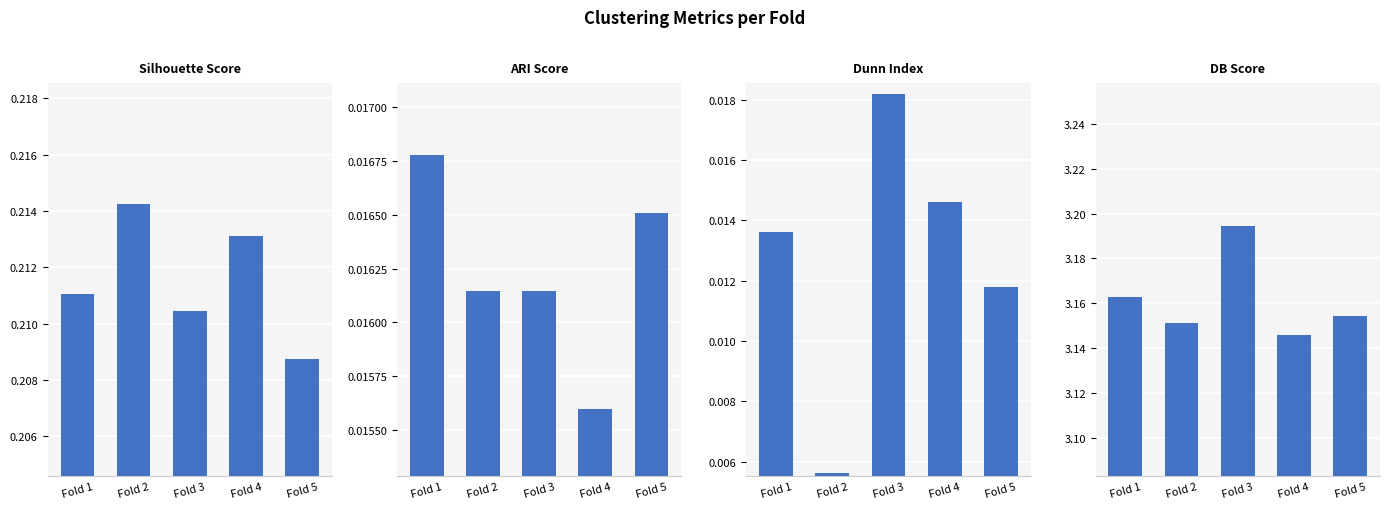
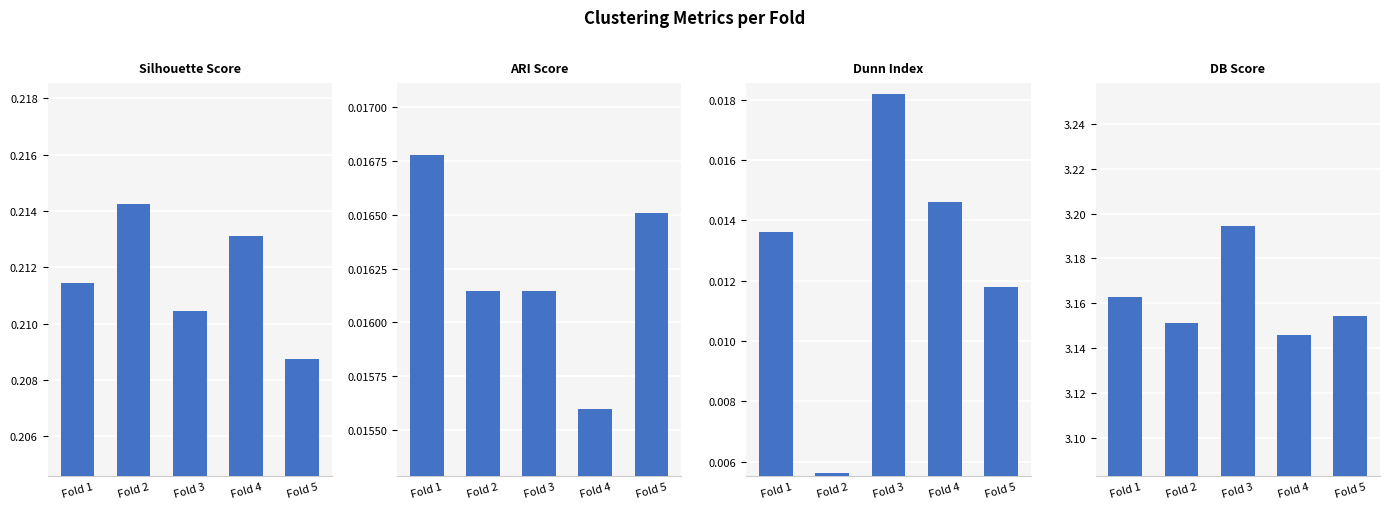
Silhouette Score, Fold 1: 0.2111 -> 0.2114
